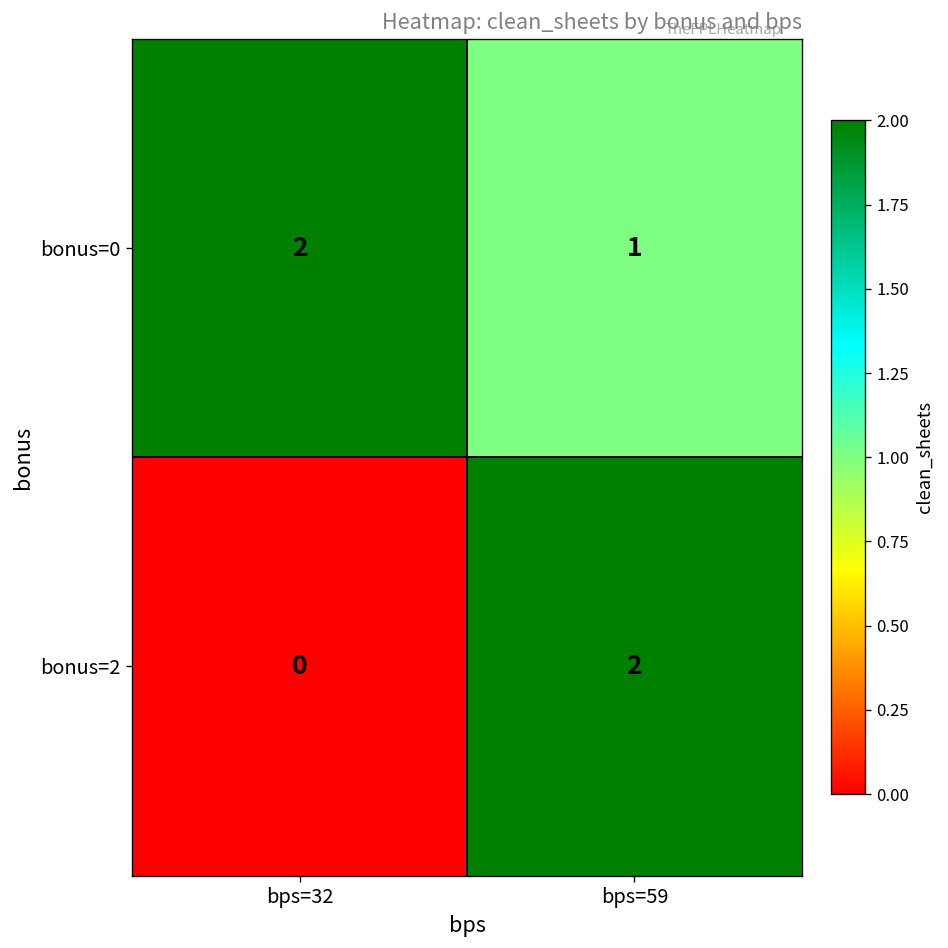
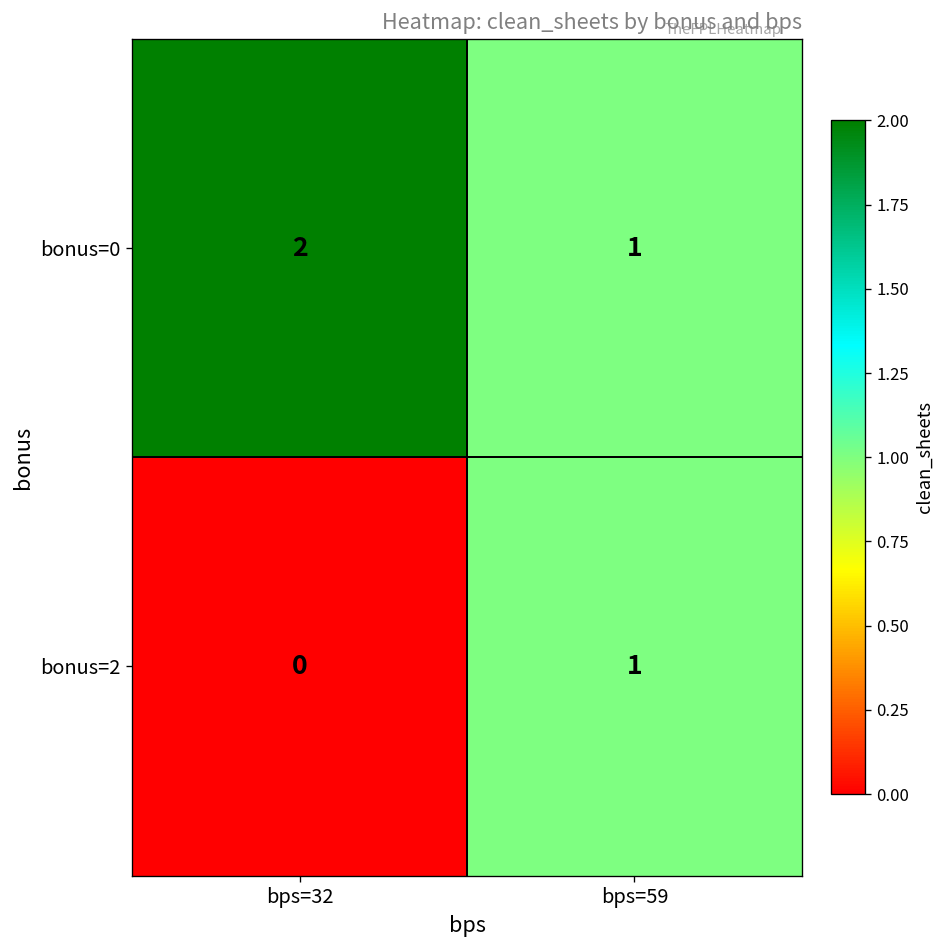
bonus=2, bps=59: 2 -> 1
